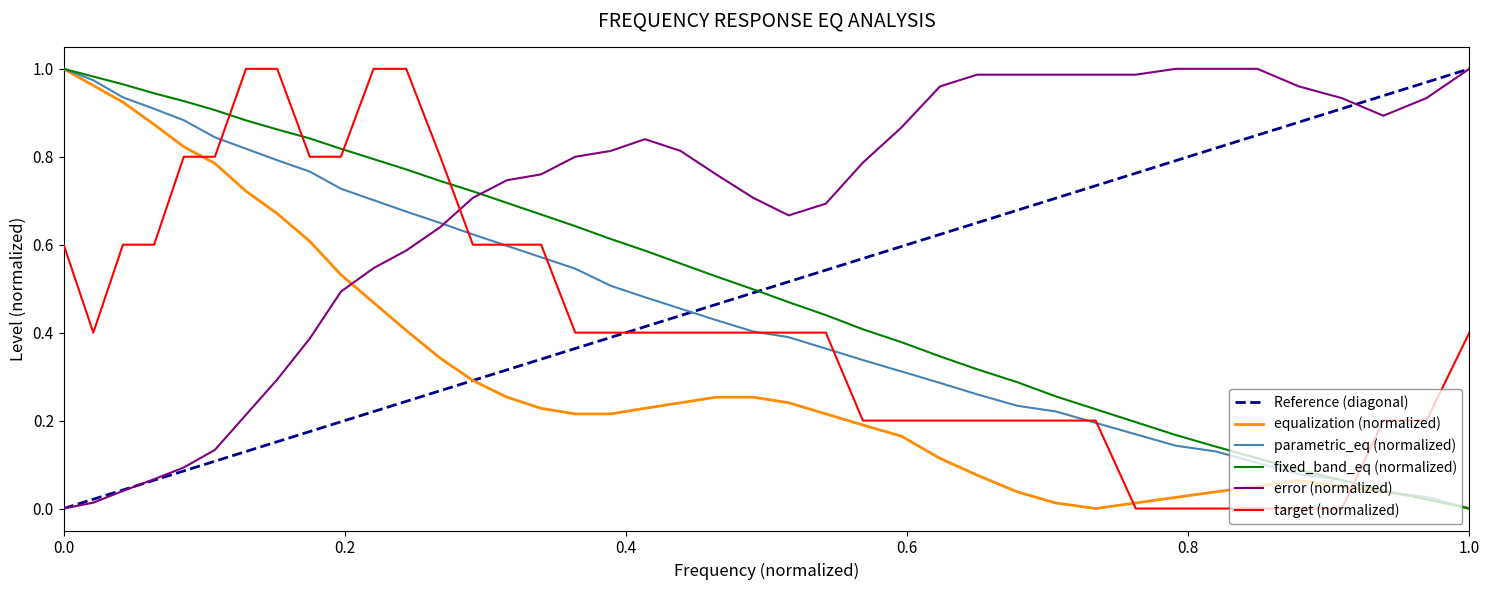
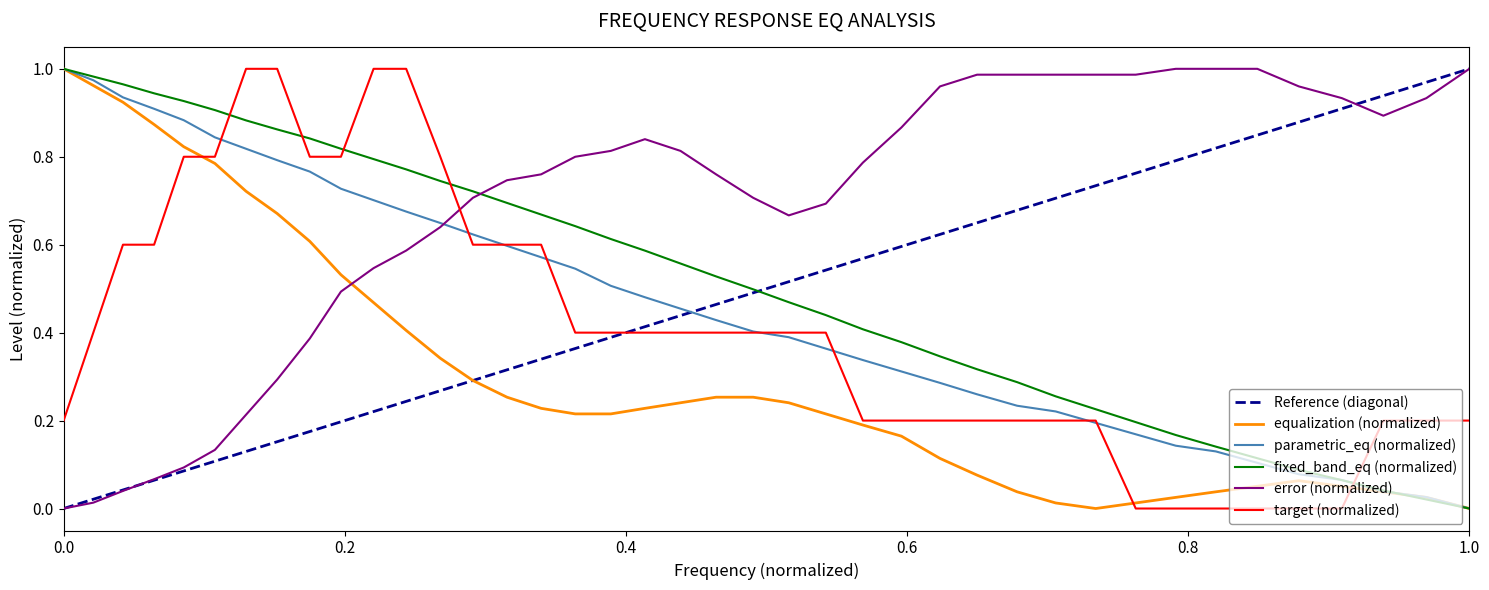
target (normalized), 0.0: 0.60 -> 0.20
target (normalized), 1.0: 0.40 -> 0.20
